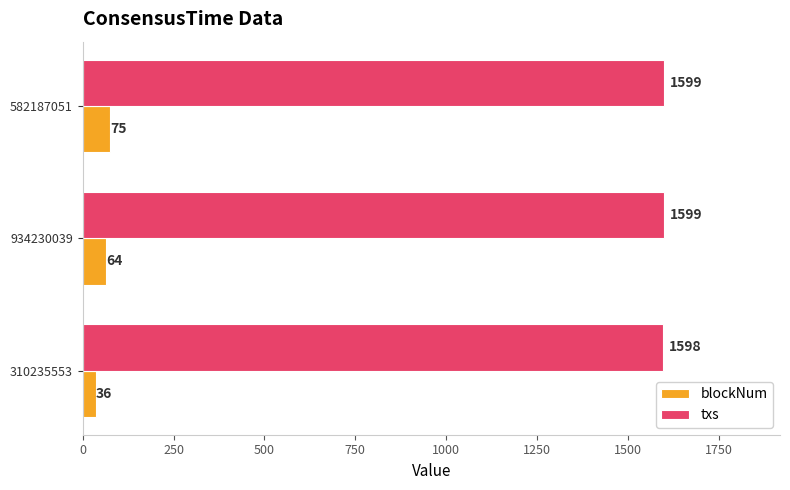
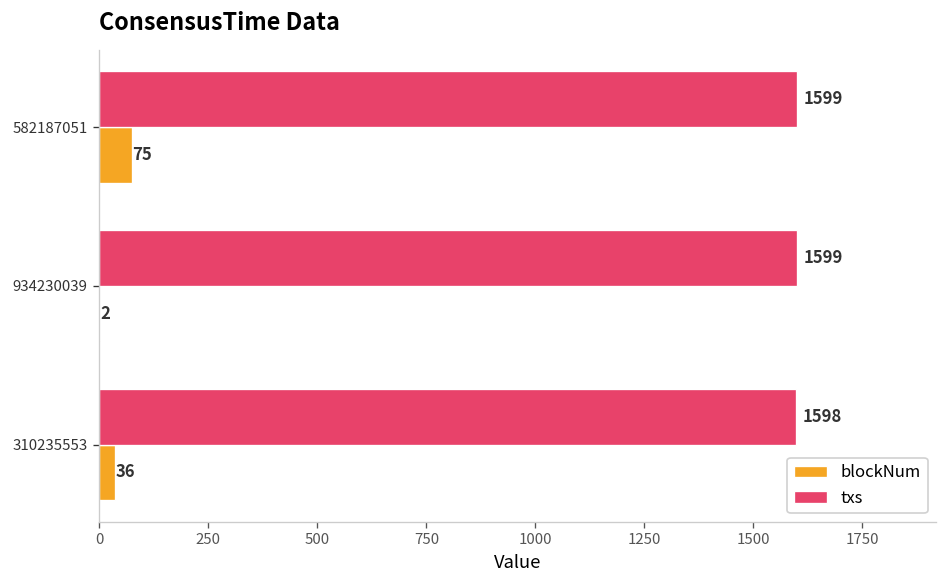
blockNum, 934230039: 64 -> 2
